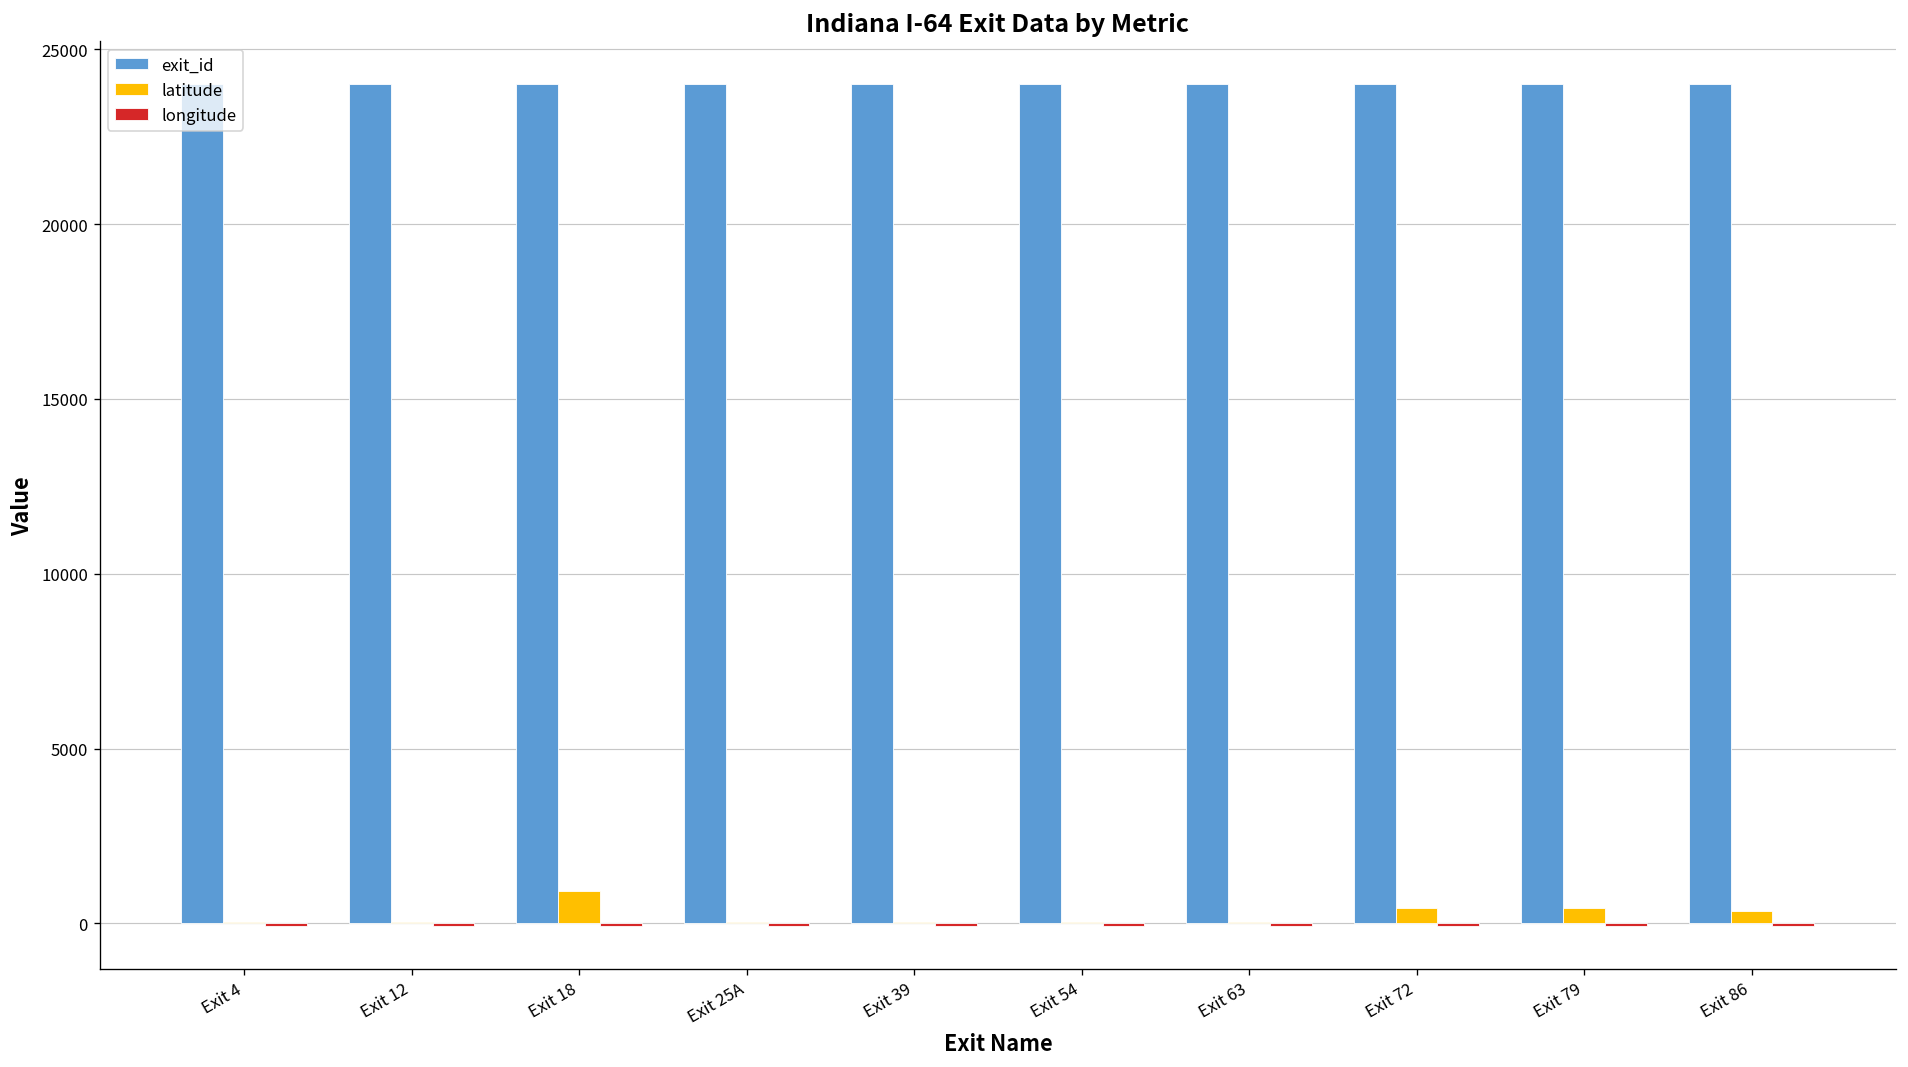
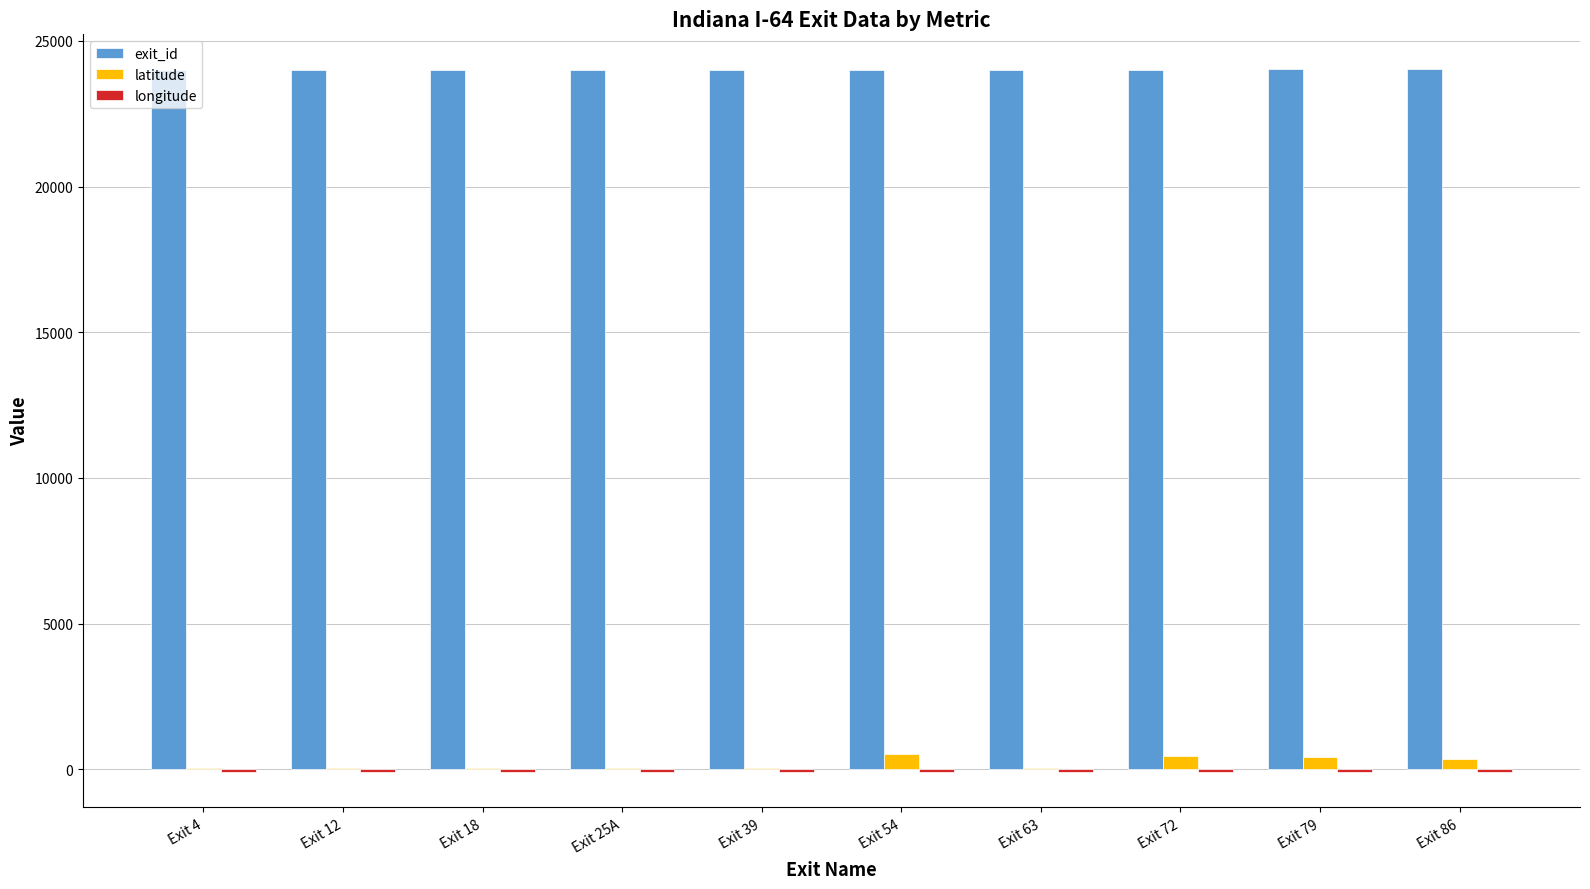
latitude, Exit 18: 900 -> 0
latitude, Exit 54: 0 -> 500
